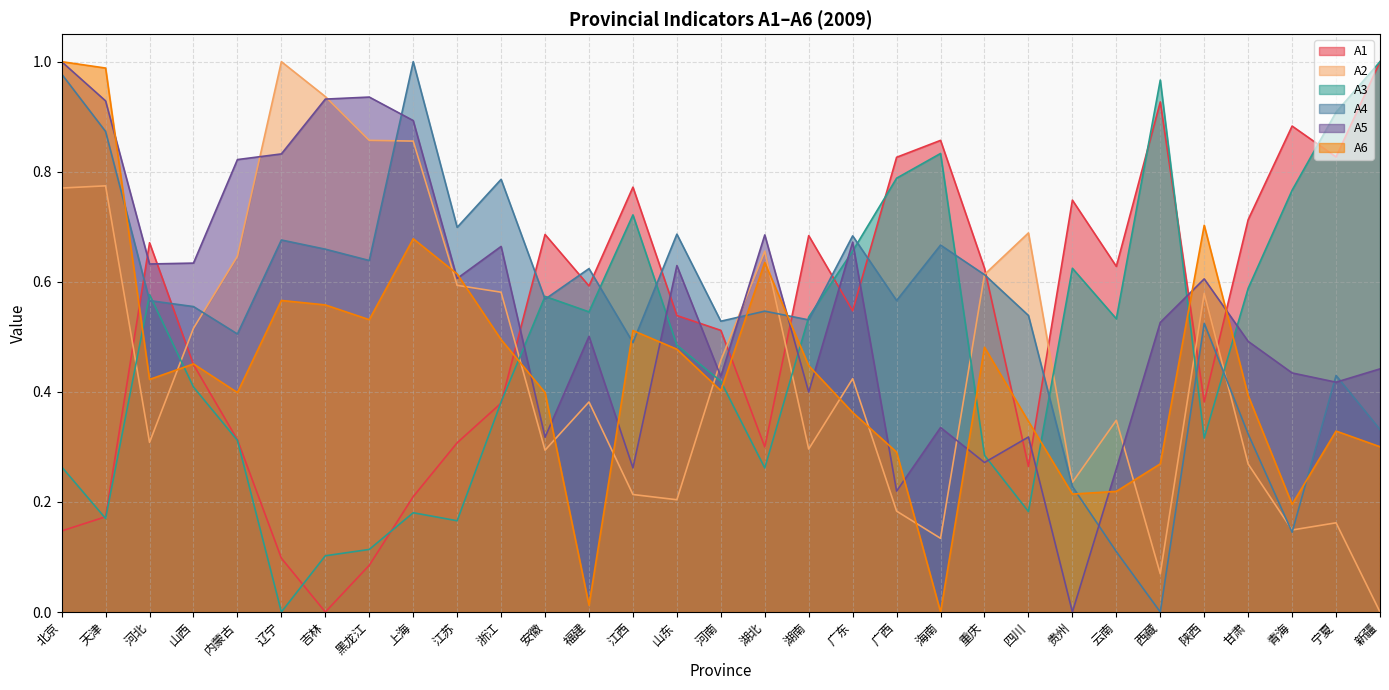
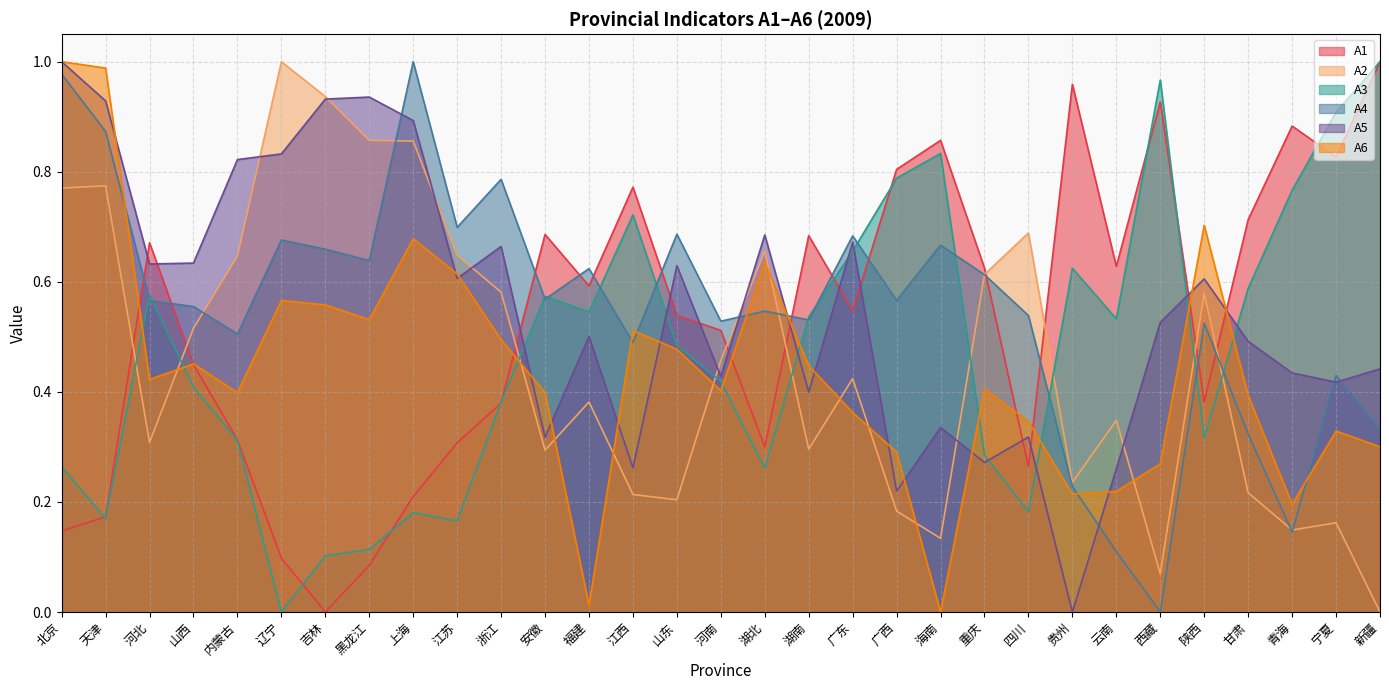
A2, 江苏: 0.59 -> 0.65
A1, 广西: 0.83 -> 0.80
A6, 重庆: 0.48 -> 0.41
A1, 贵州: 0.75 -> 0.96
A2, 甘肃: 0.27 -> 0.22
